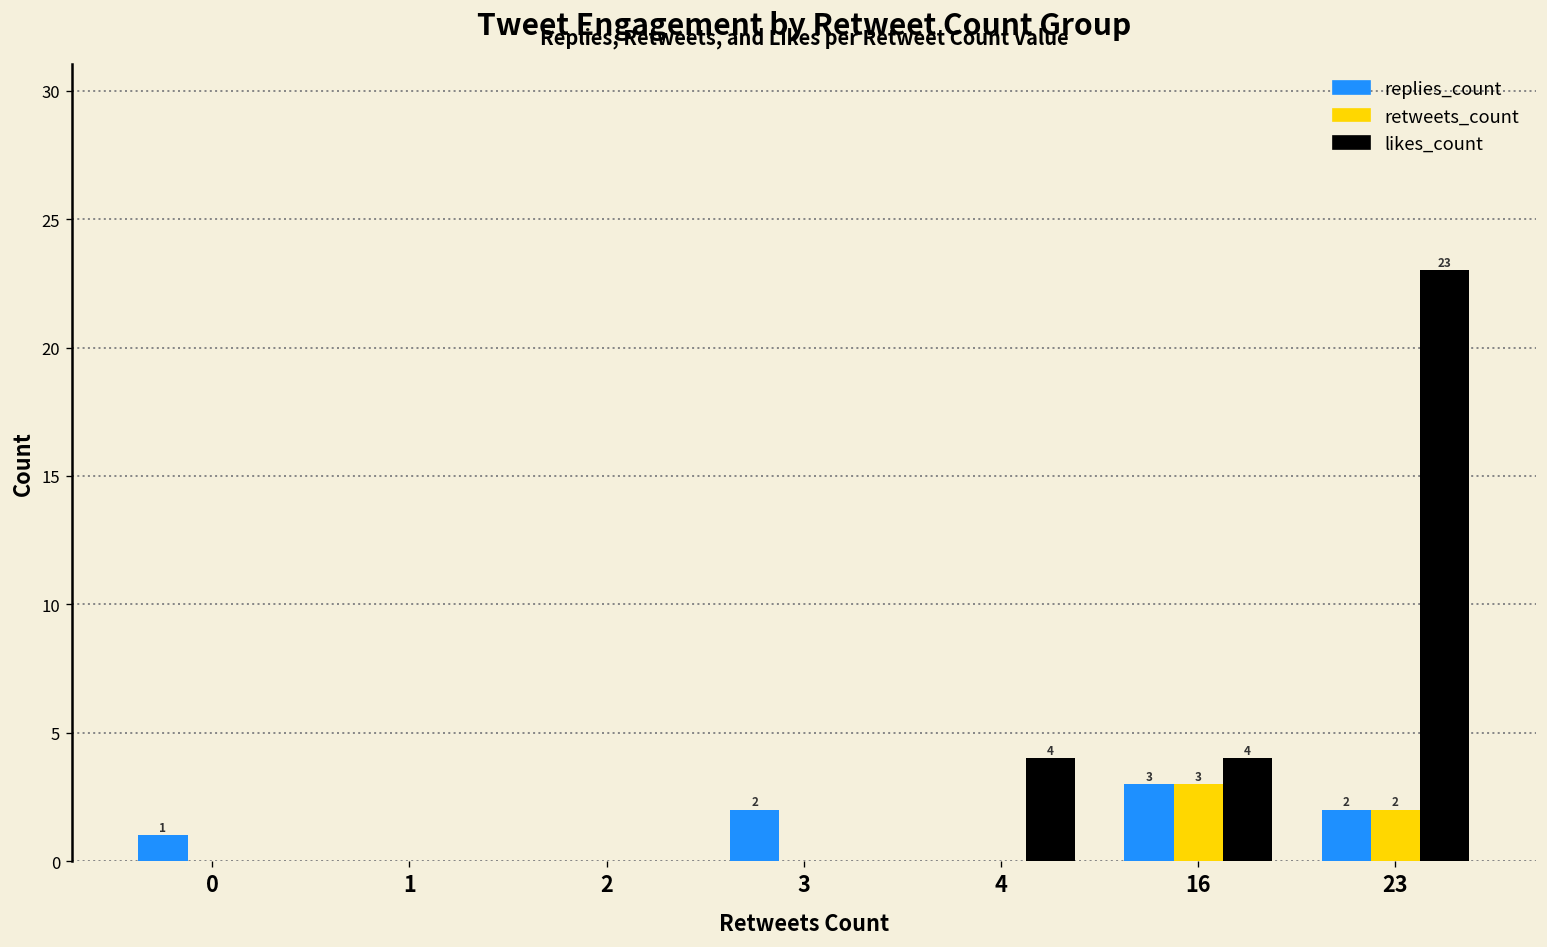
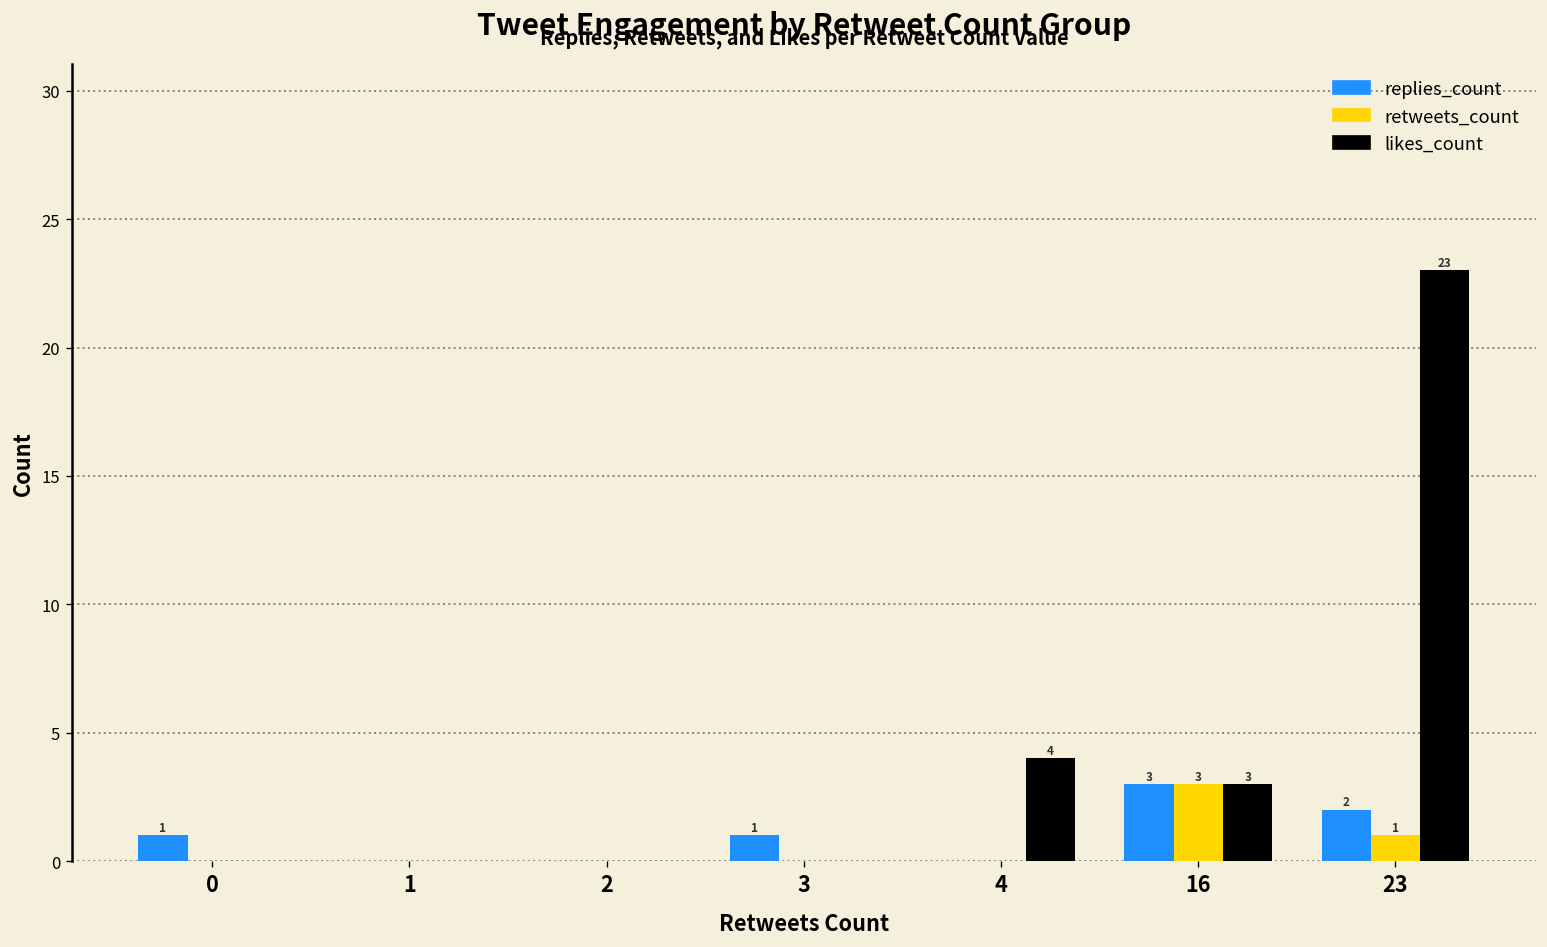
replies_count, 3: 2 -> 1
likes_count, 16: 4 -> 3
retweets_count, 23: 2 -> 1
